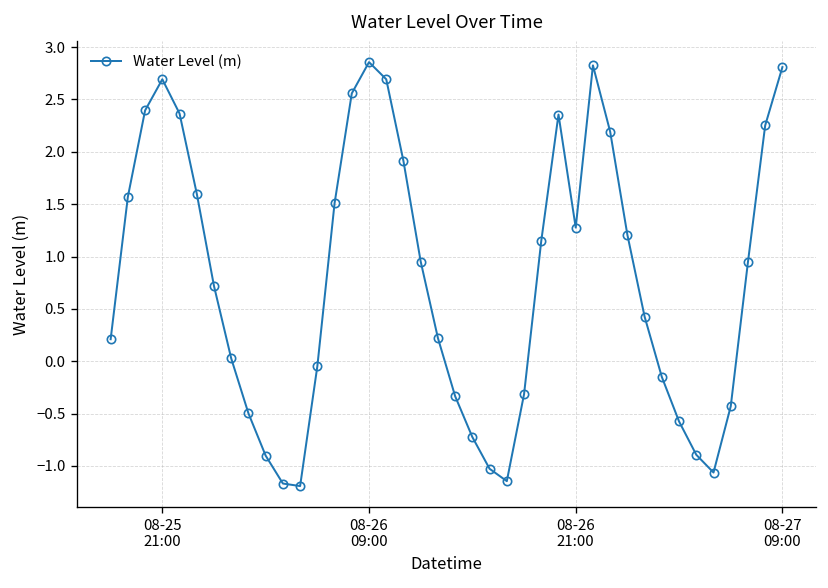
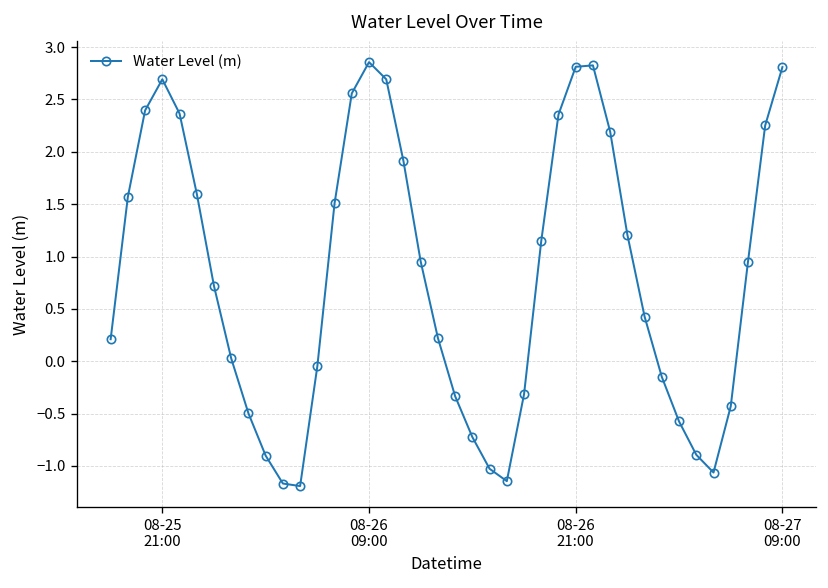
08-26 21:00: 1.3 -> 2.8
